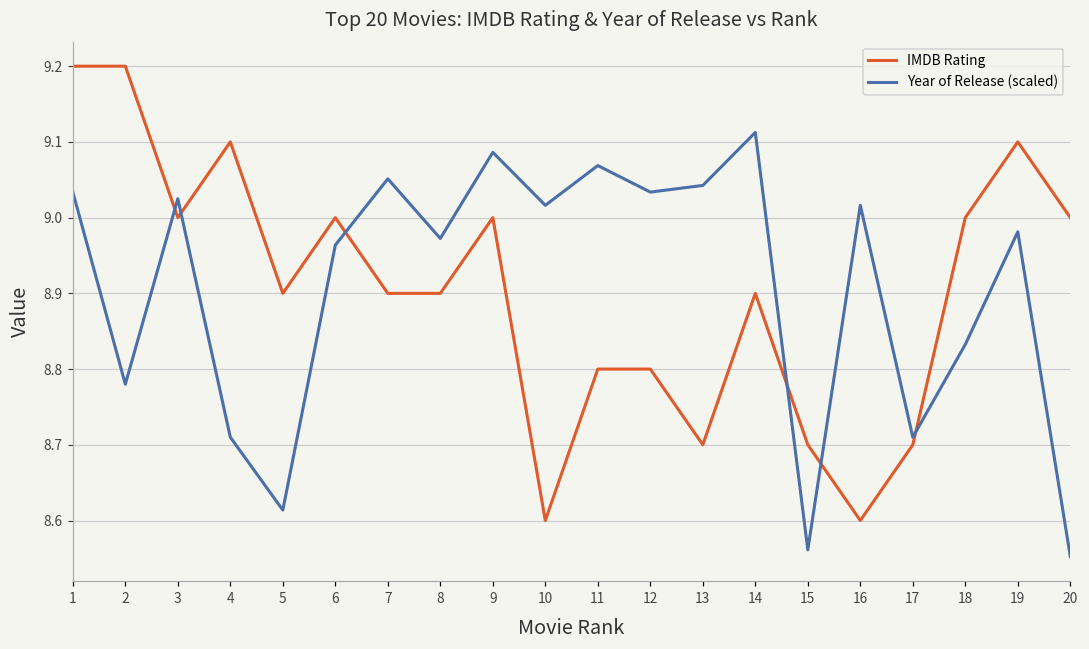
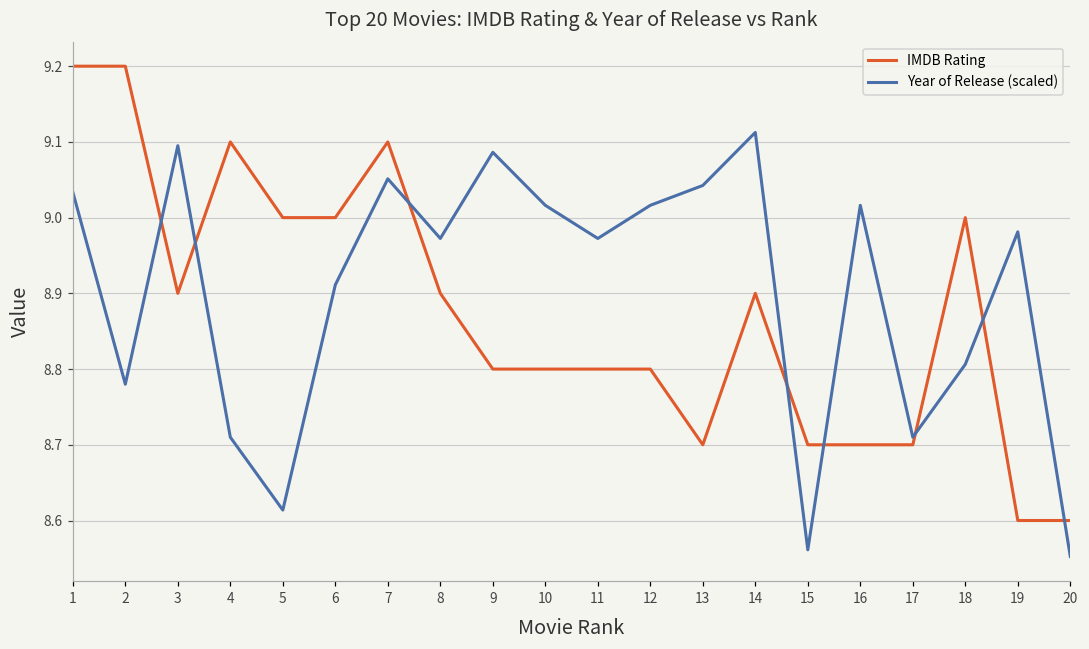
IMDB Rating, 3: 9.0 -> 8.9
Year of Release (scaled), 3: 9.02 -> 9.09
IMDB Rating, 5: 8.9 -> 9.0
Year of Release (scaled), 6: 8.96 -> 8.91
IMDB Rating, 7: 8.9 -> 9.1
IMDB Rating, 9: 9.0 -> 8.8
IMDB Rating, 10: 8.6 -> 8.8
Year of Release (scaled), 11: 9.07 -> 8.97
Year of Release (scaled), 12: 9.03 -> 9.02
IMDB Rating, 16: 8.6 -> 8.7
Year of Release (scaled), 18: 8.83 -> 8.81
IMDB Rating, 19: 9.1 -> 8.6
IMDB Rating, 20: 9.0 -> 8.6
